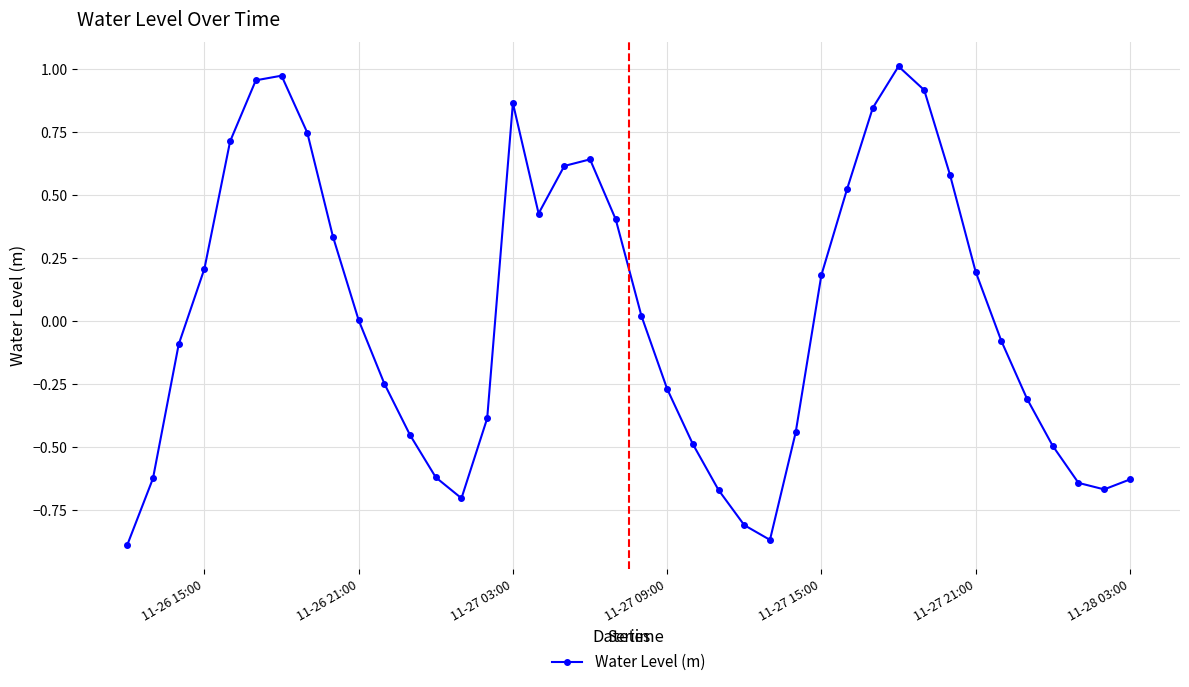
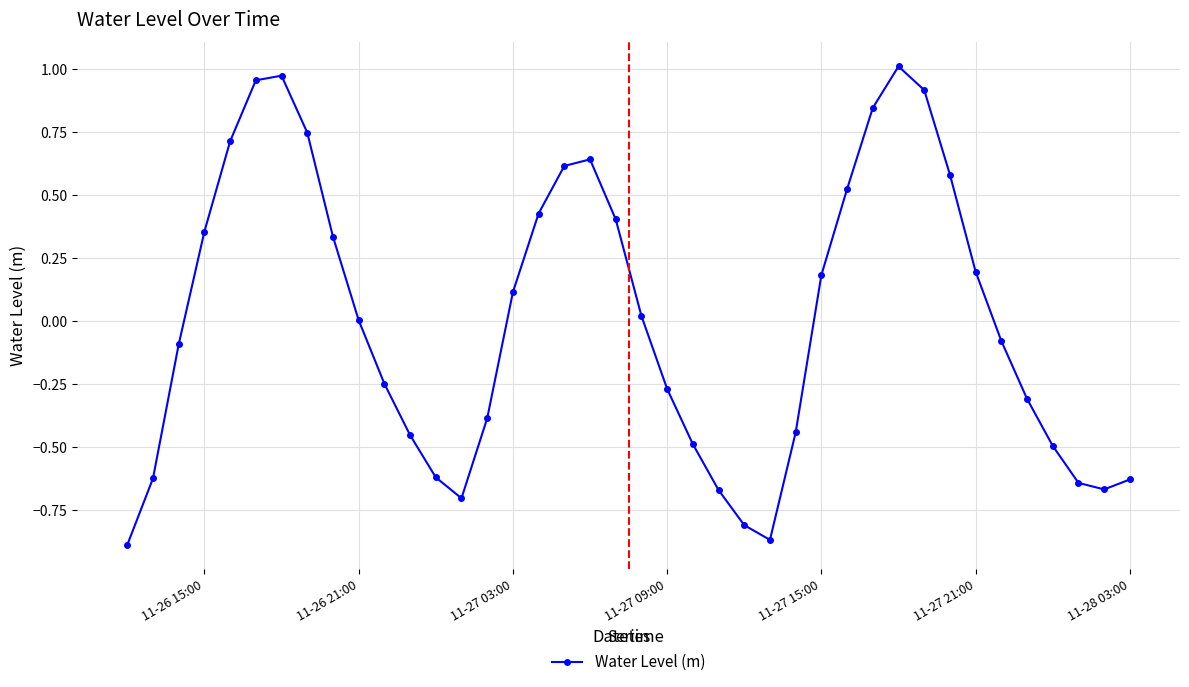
11-26 15:00: 0.21 -> 0.35
11-27 03:00: 0.86 -> 0.11
